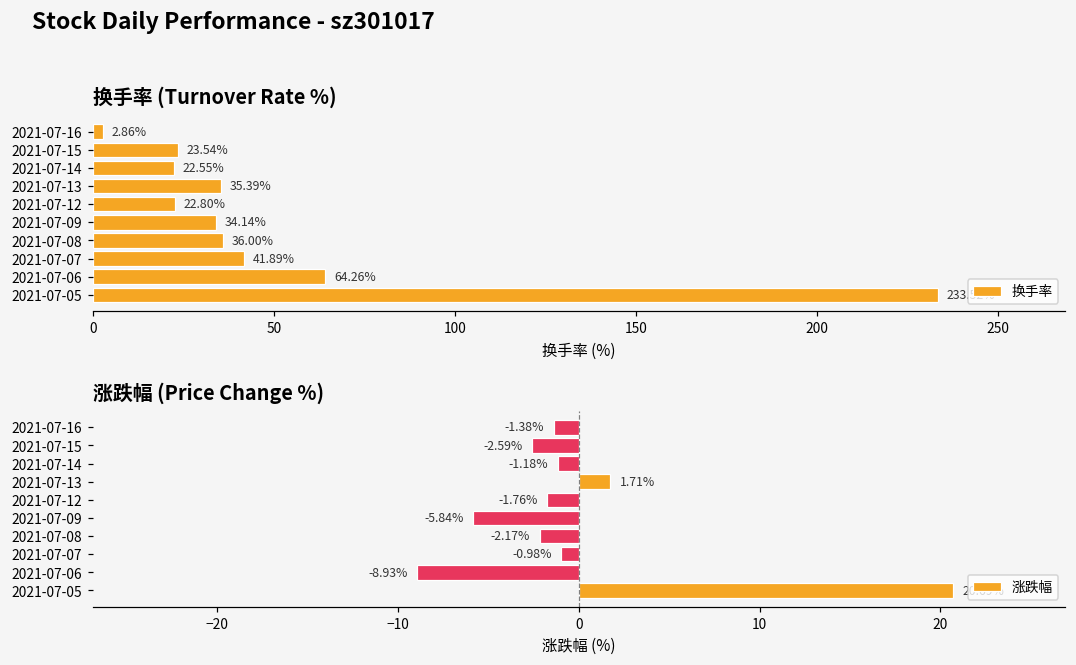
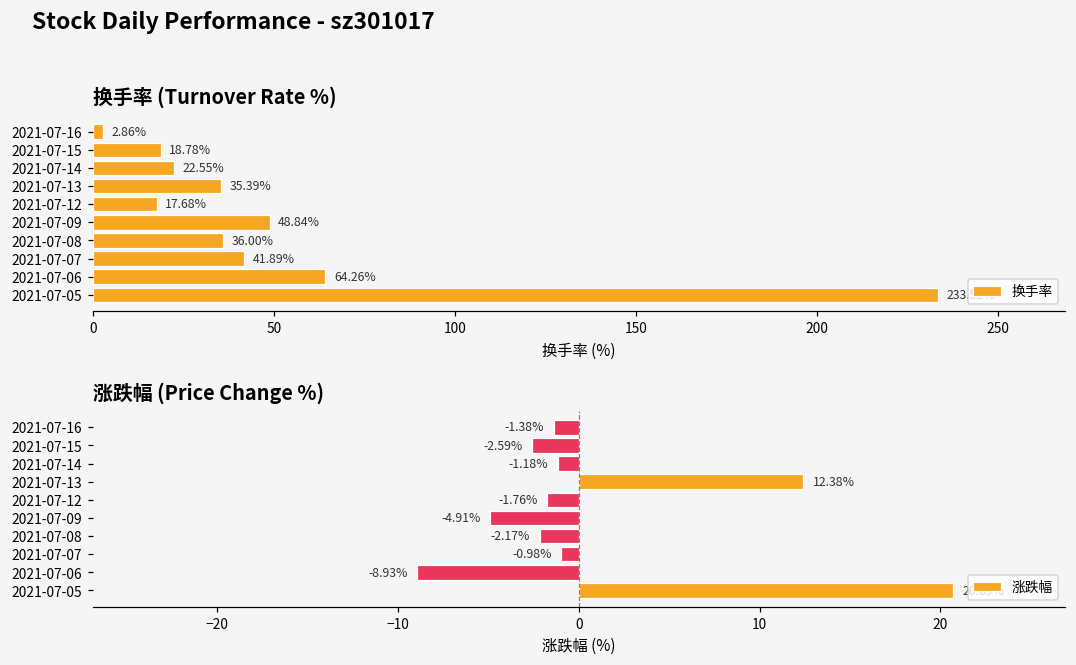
换手率 (Turnover Rate %), 2021-07-15: 23.54% -> 18.78%
换手率 (Turnover Rate %), 2021-07-12: 22.80% -> 17.68%
换手率 (Turnover Rate %), 2021-07-09: 34.14% -> 48.84%
涨跌幅 (Price Change %), 2021-07-13: 1.71% -> 12.38%
涨跌幅 (Price Change %), 2021-07-09: -5.84% -> -4.91%
